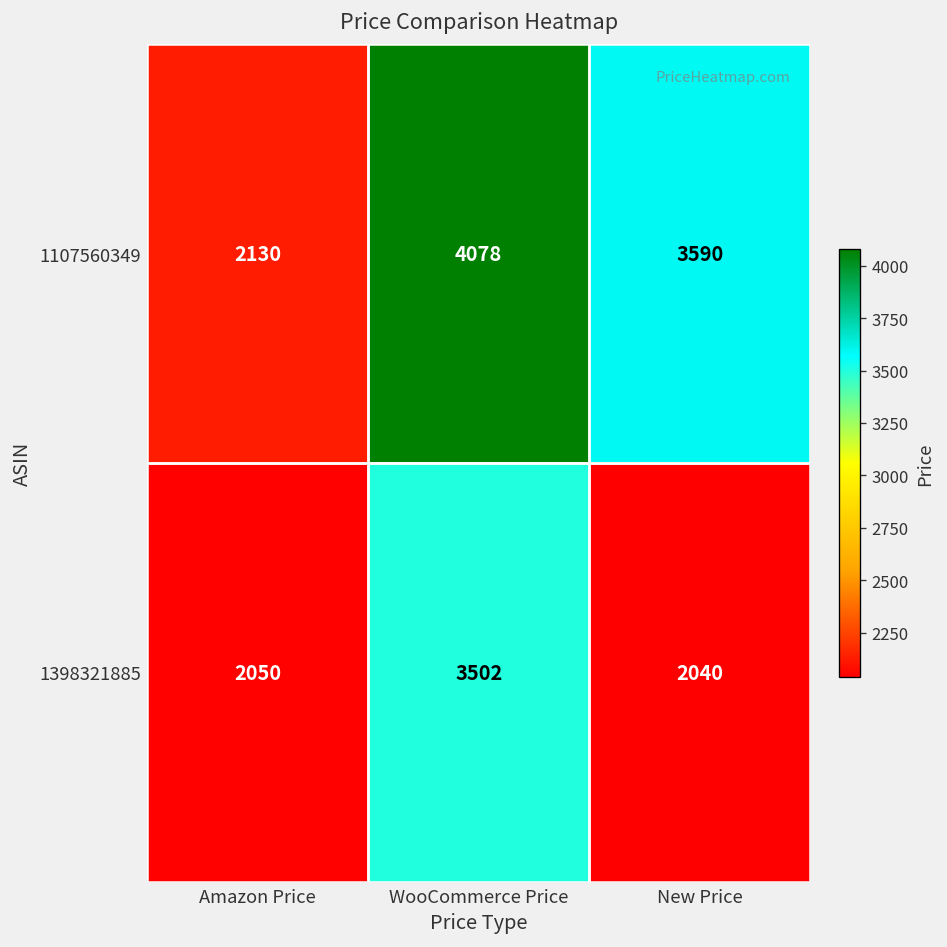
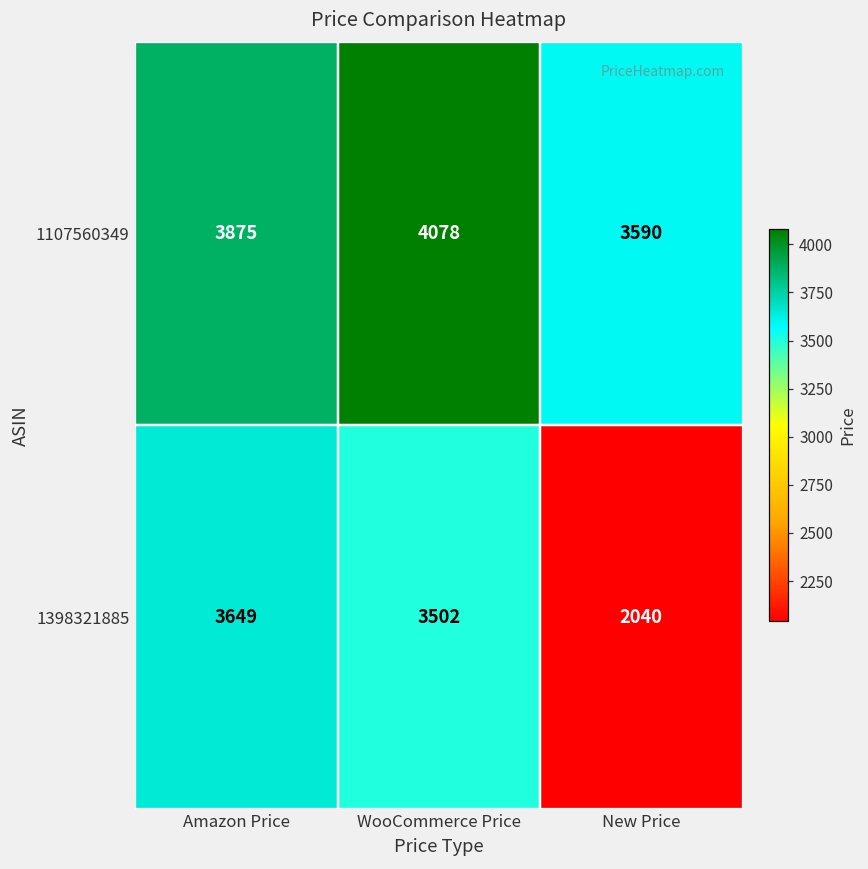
1107560349, Amazon Price: 2130 -> 3875
1398321885, Amazon Price: 2050 -> 3649
